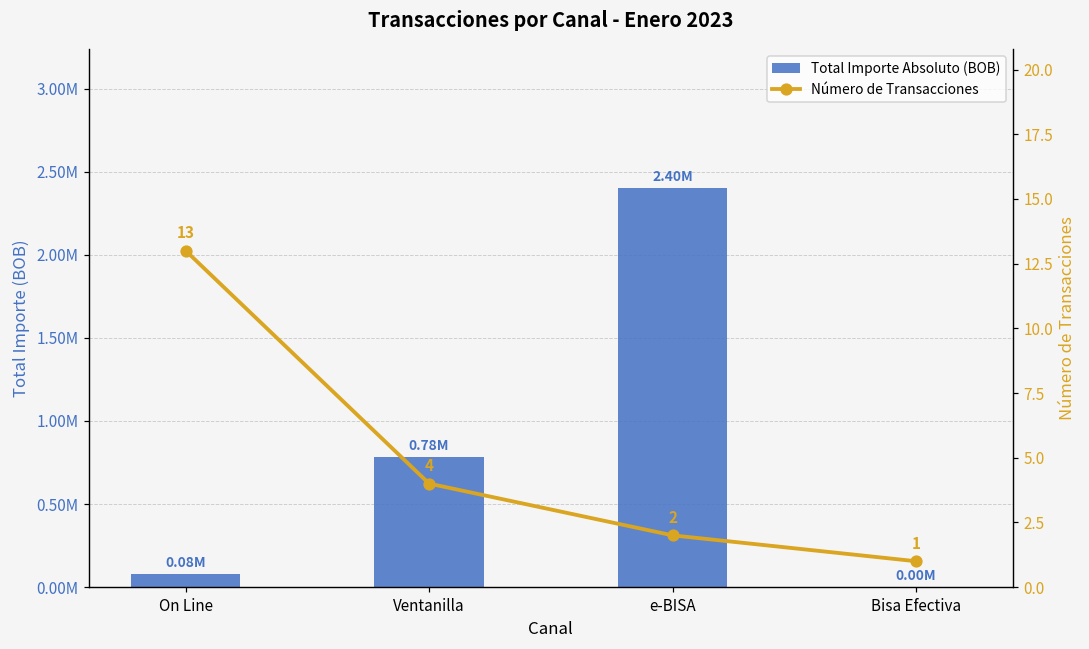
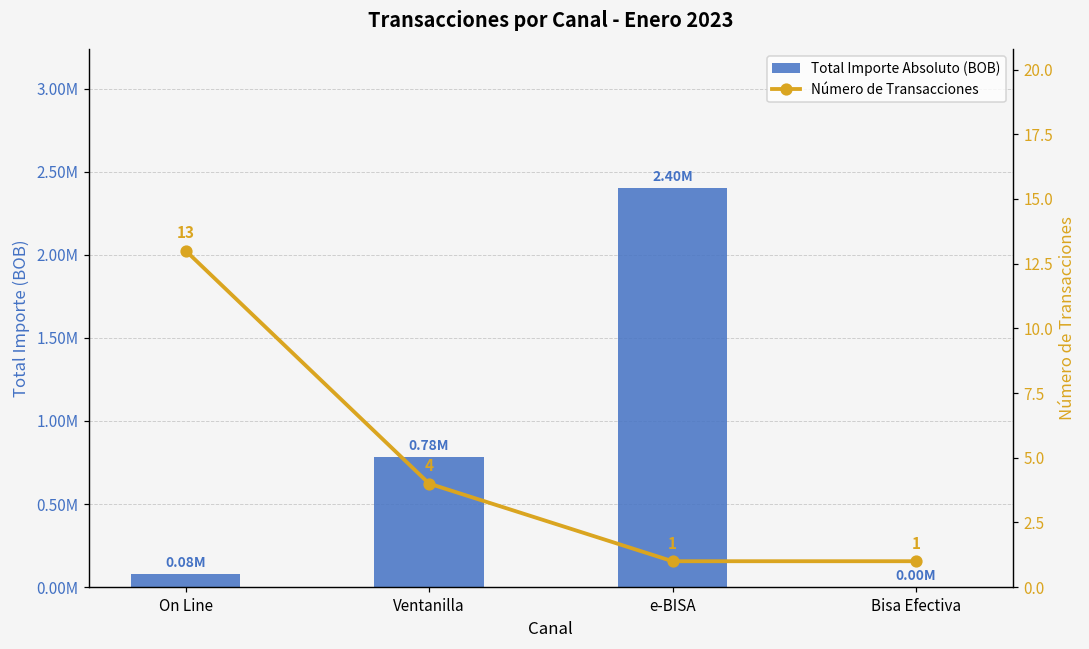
Número de Transacciones, e-BISA: 2 -> 1
